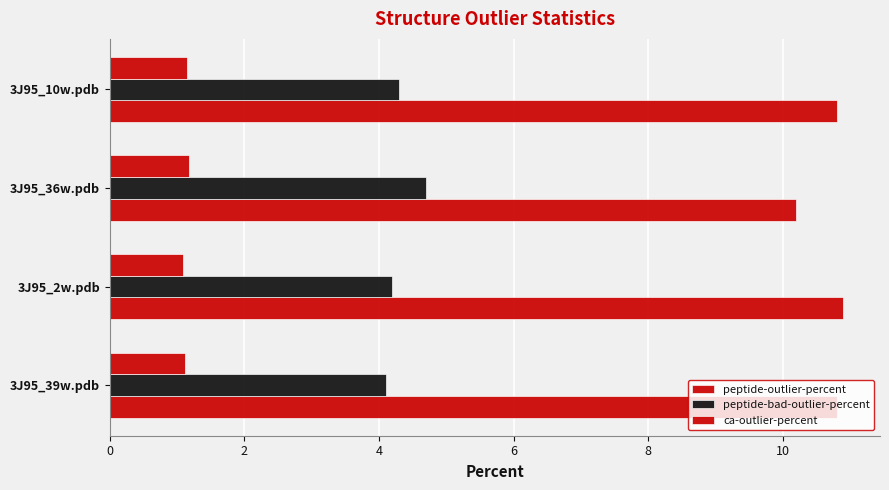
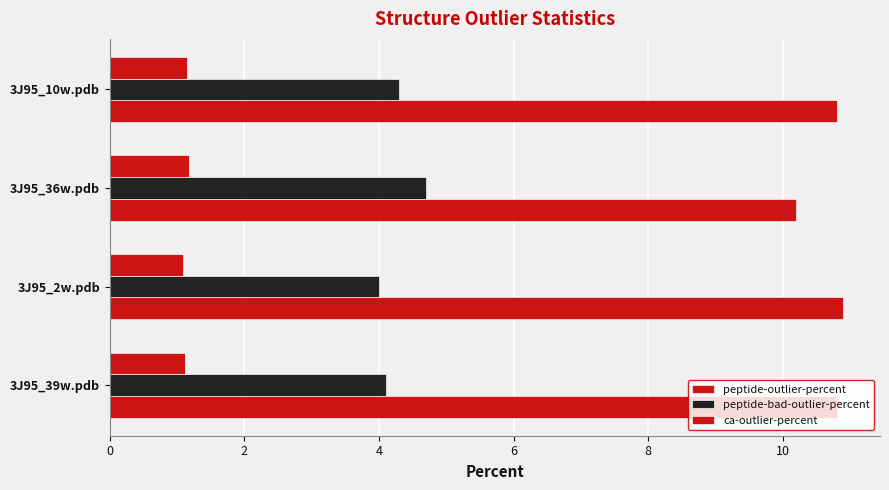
peptide-bad-outlier-percent, 3J95_2w.pdb: 4.2 -> 4.0
